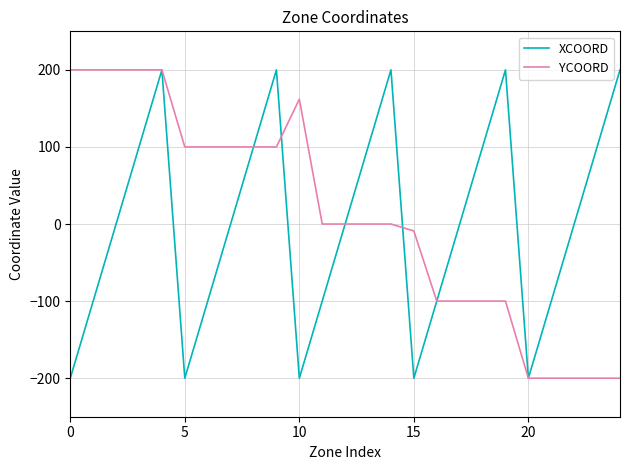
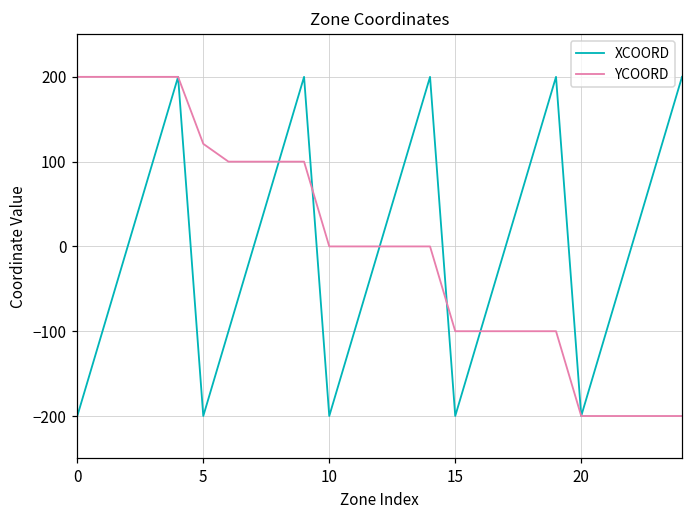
YCOORD, 5: 100 -> 120
YCOORD, 10: 160 -> 0
YCOORD, 15: -10 -> -100
